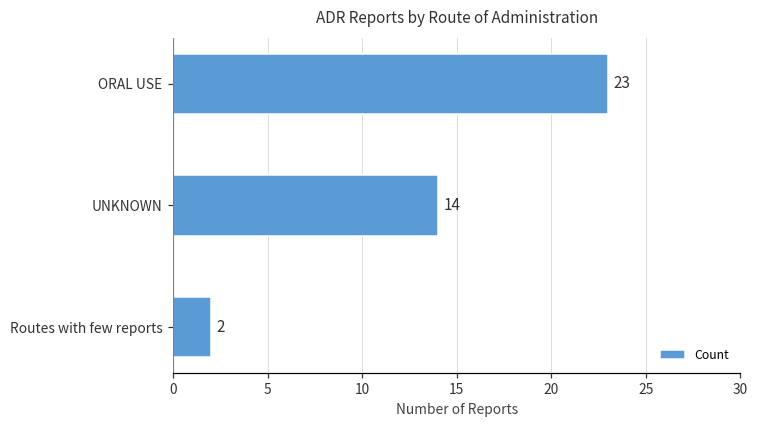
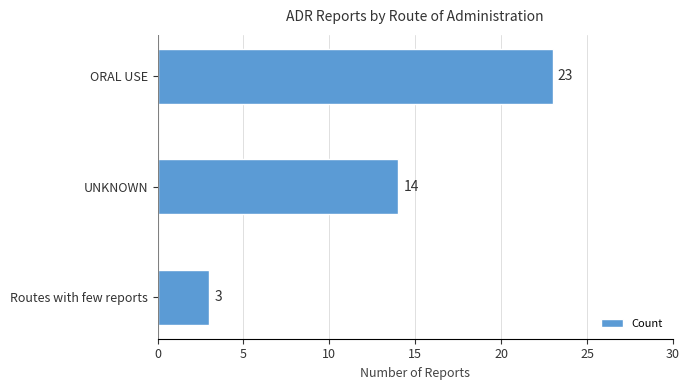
Routes with few reports: 2 -> 3
